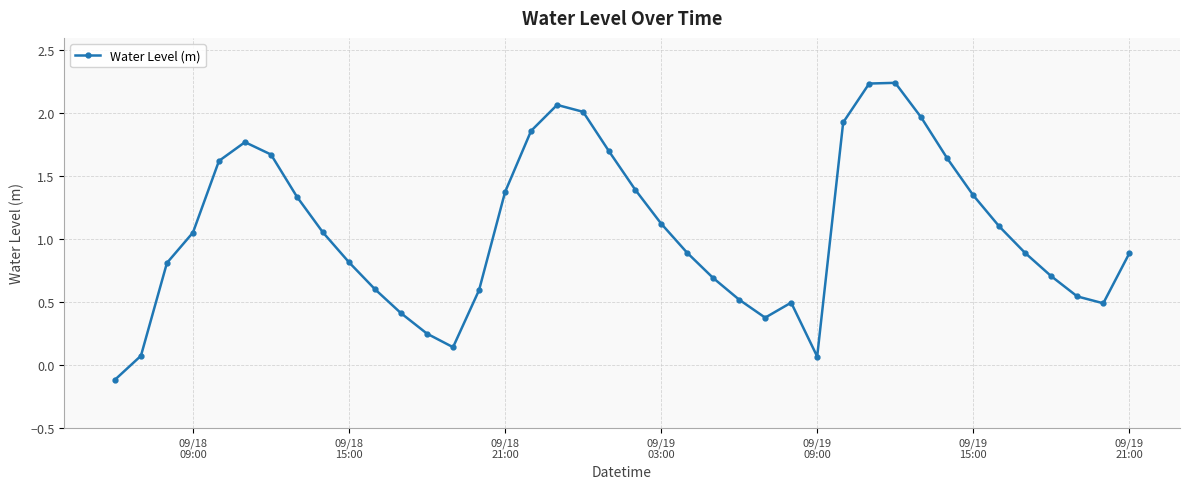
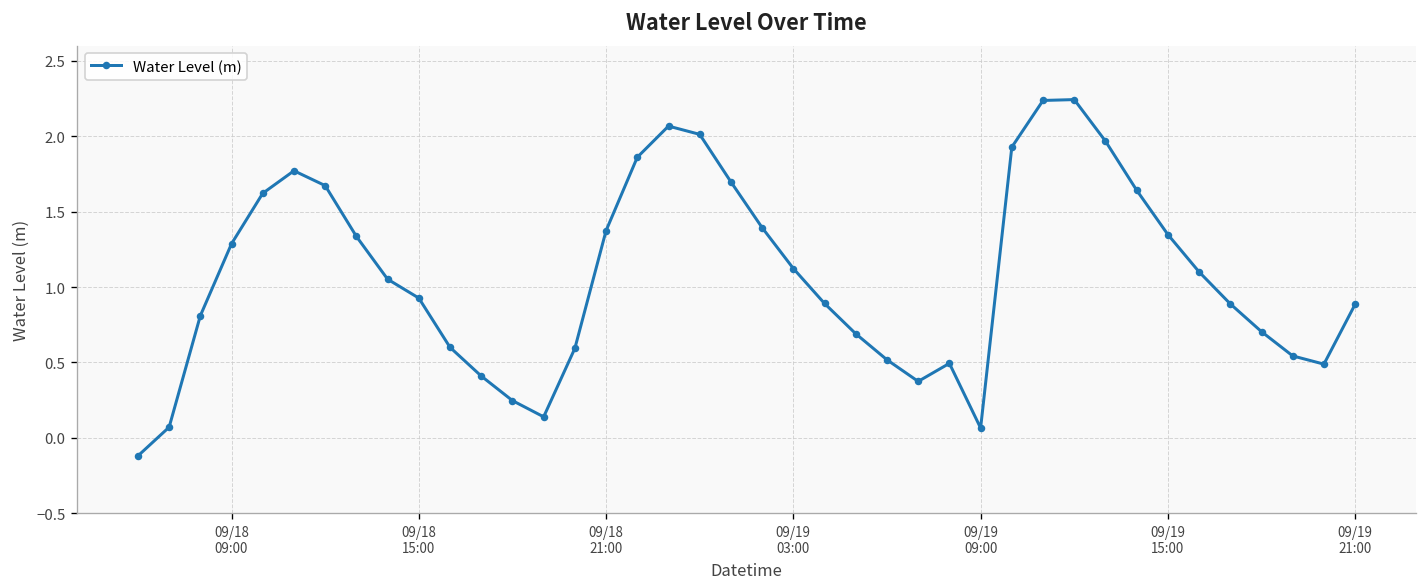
09/18 09:00: 1.05 -> 1.29
09/18 15:00: 0.82 -> 0.93
